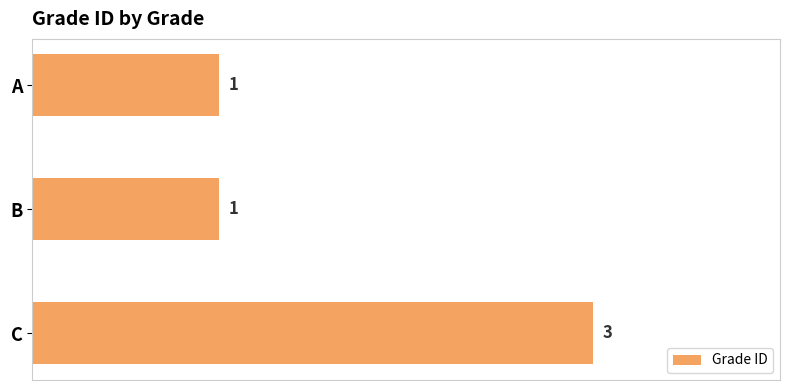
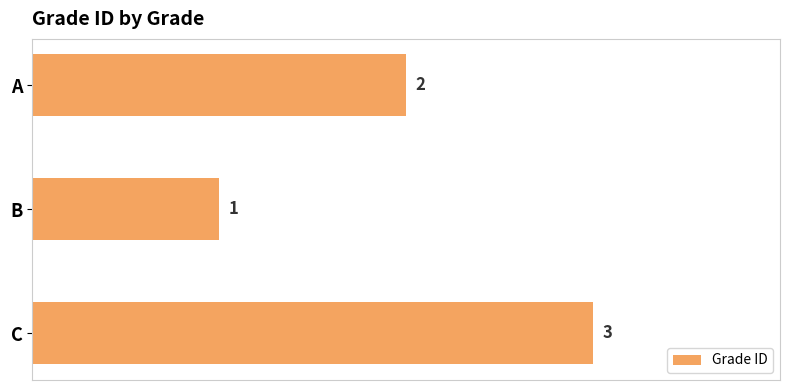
A: 1 -> 2
